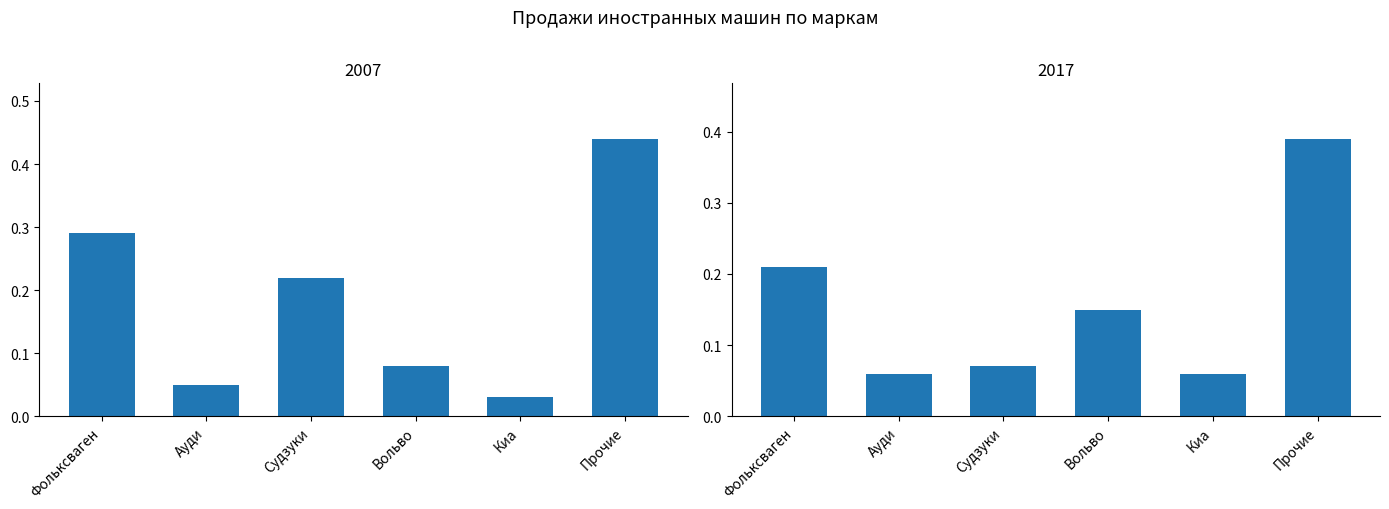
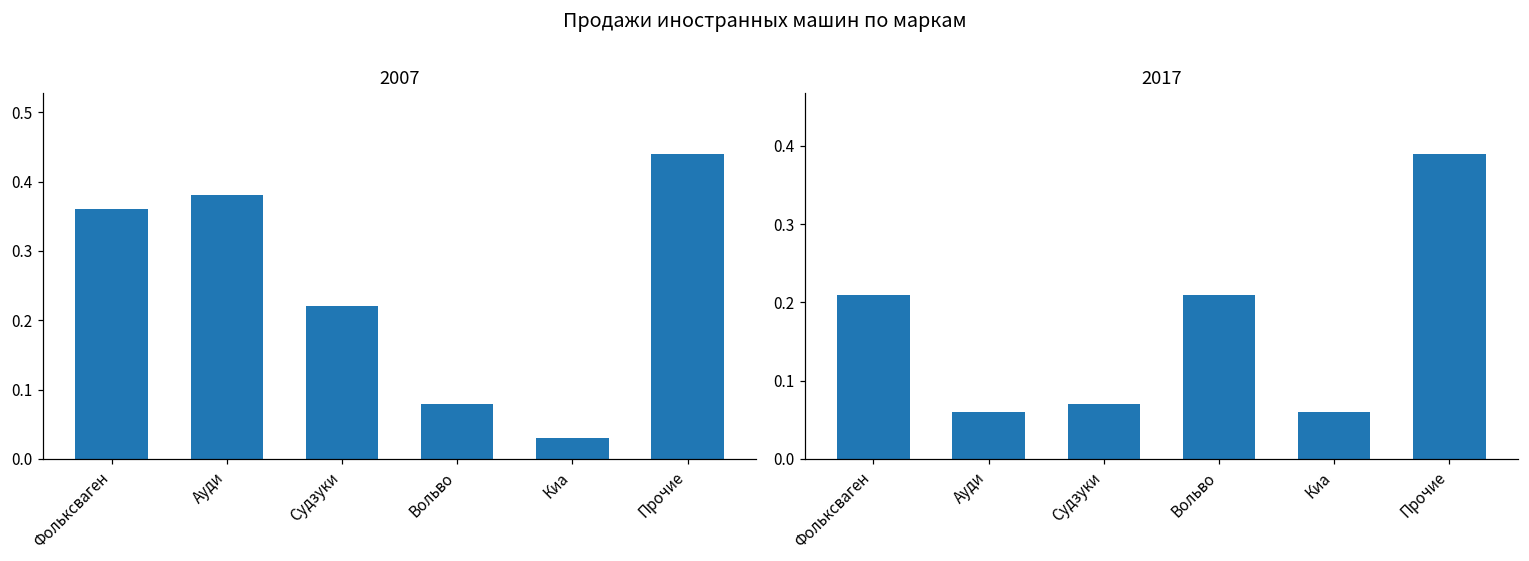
2007, Фольксваген: 0.29 -> 0.36
2007, Ауди: 0.05 -> 0.38
2017, Вольво: 0.15 -> 0.21
